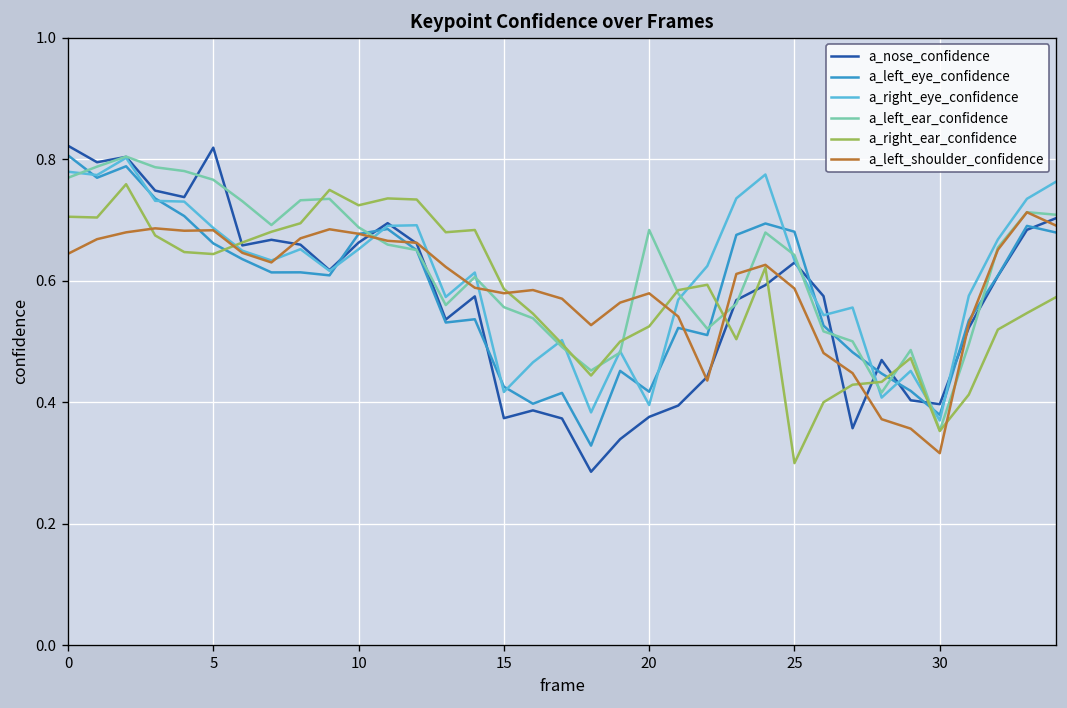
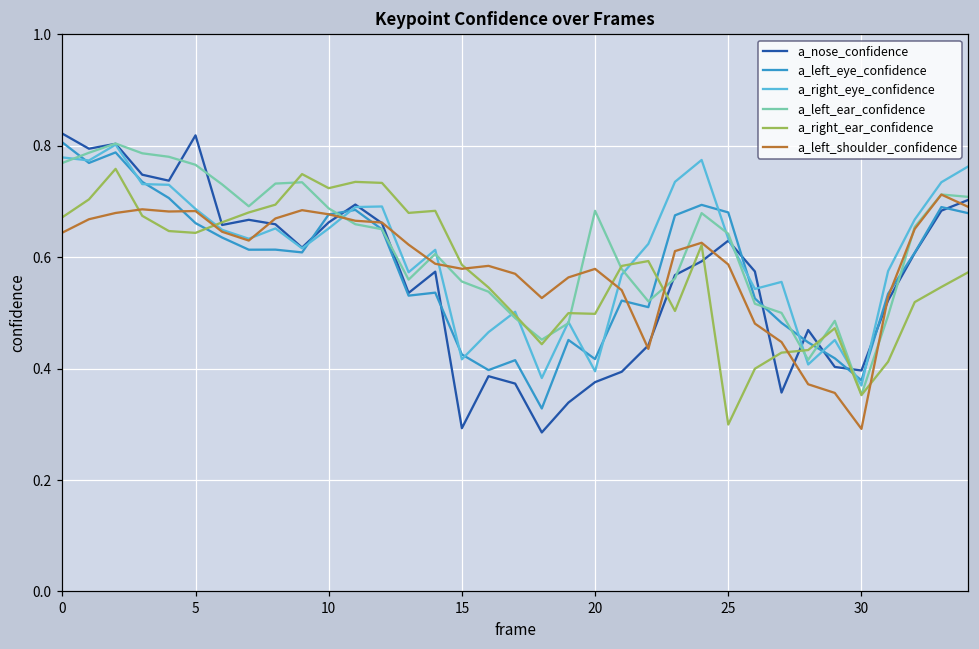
a_right_ear_confidence, 0: 0.71 -> 0.67
a_nose_confidence, 15: 0.37 -> 0.29
a_right_ear_confidence, 20: 0.52 -> 0.50
a_left_shoulder_confidence, 30: 0.32 -> 0.29
